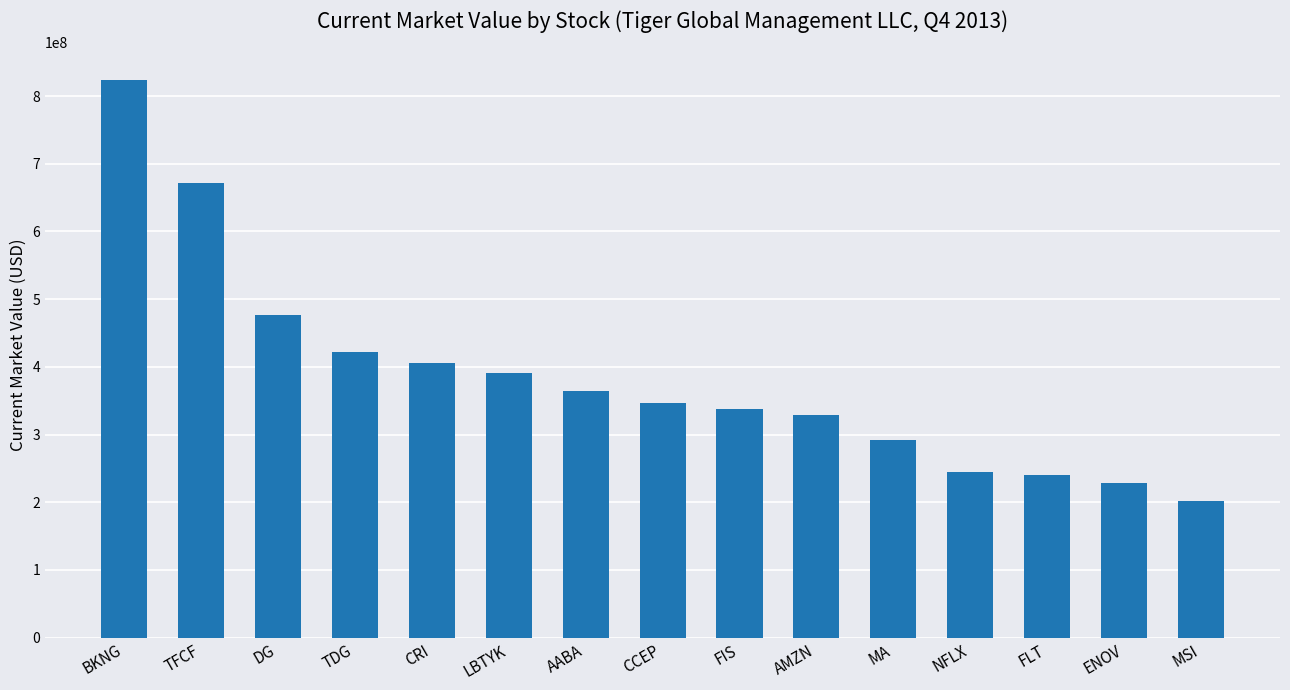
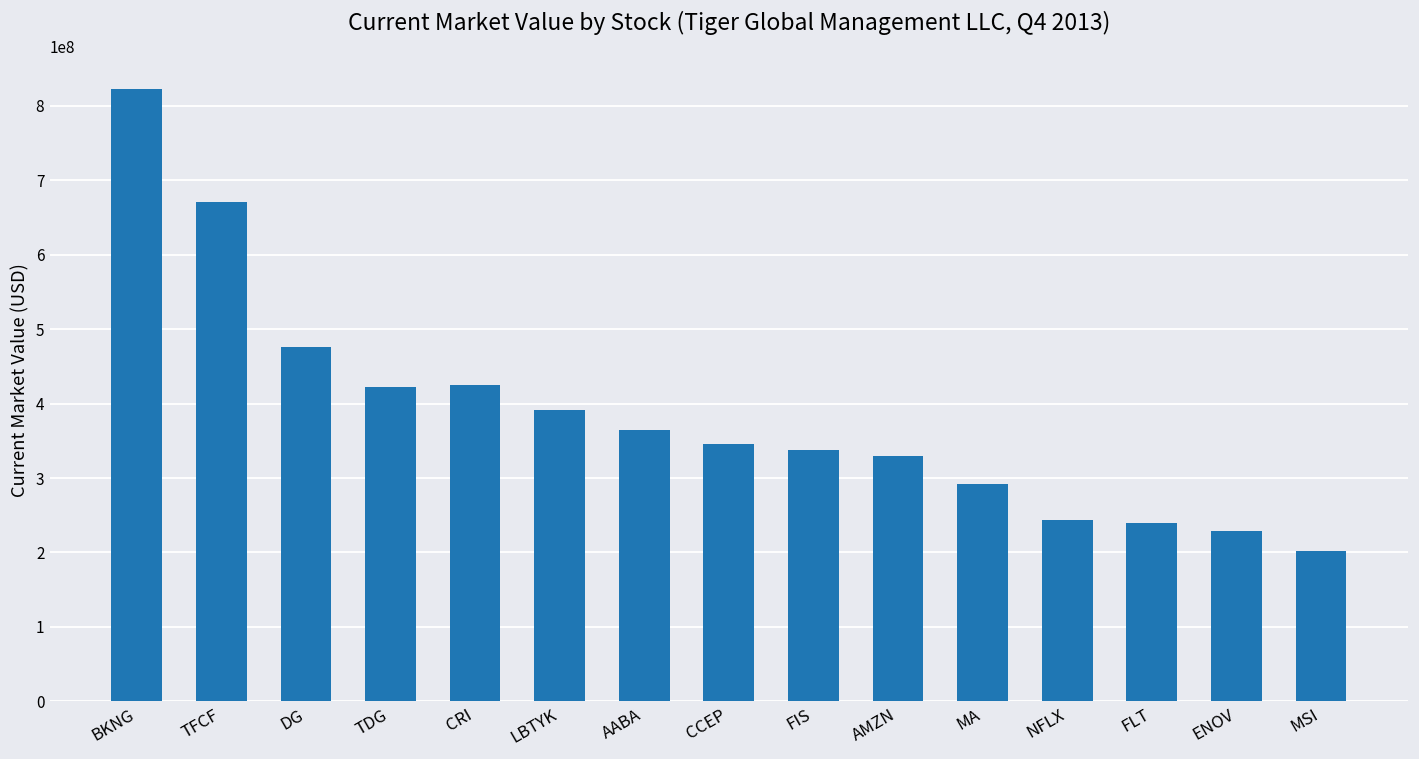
CRI: 410000000 -> 430000000
